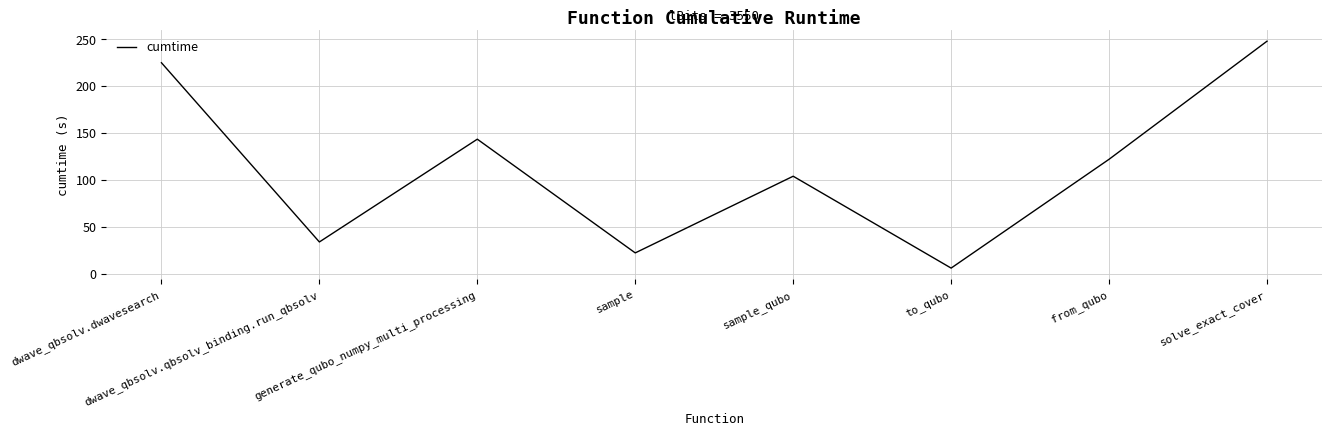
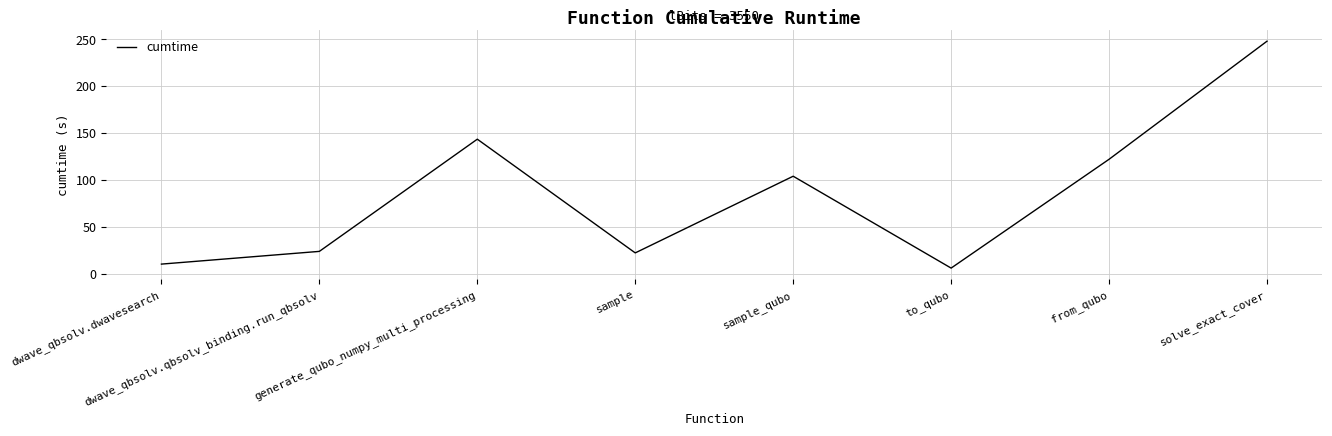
dwave_qbsolv.dwavesearch: 230 -> 10
dwave_qbsolv.qbsolv_binding.run_qbsolv: 30 -> 20
